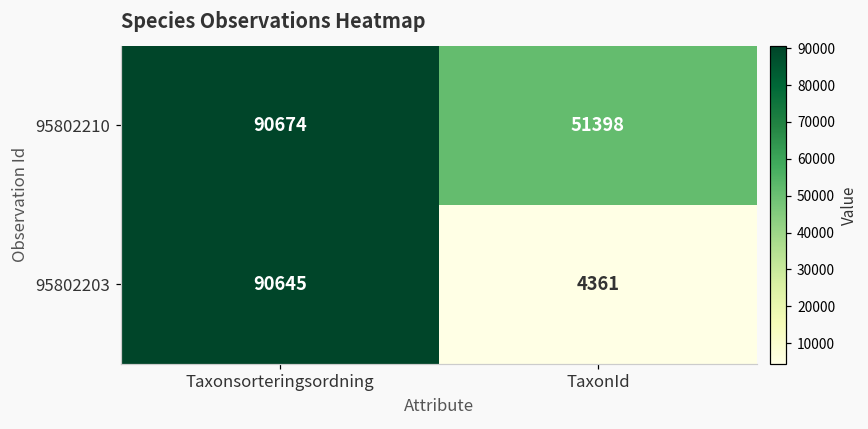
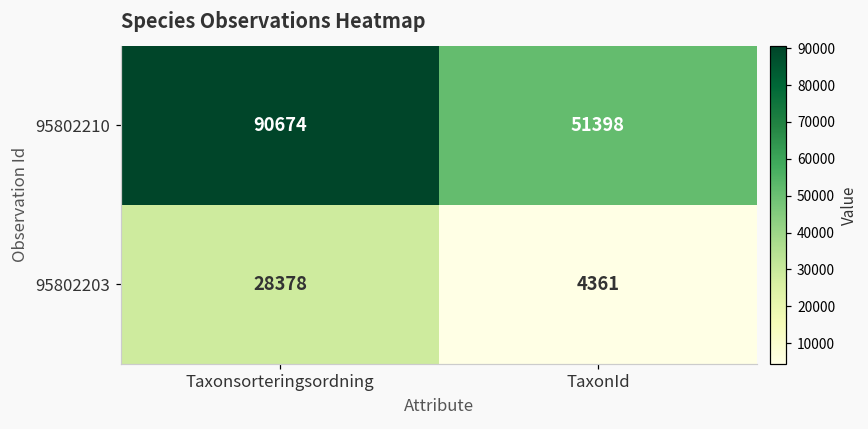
95802203, Taxonsorteringsordning: 90645 -> 28378
